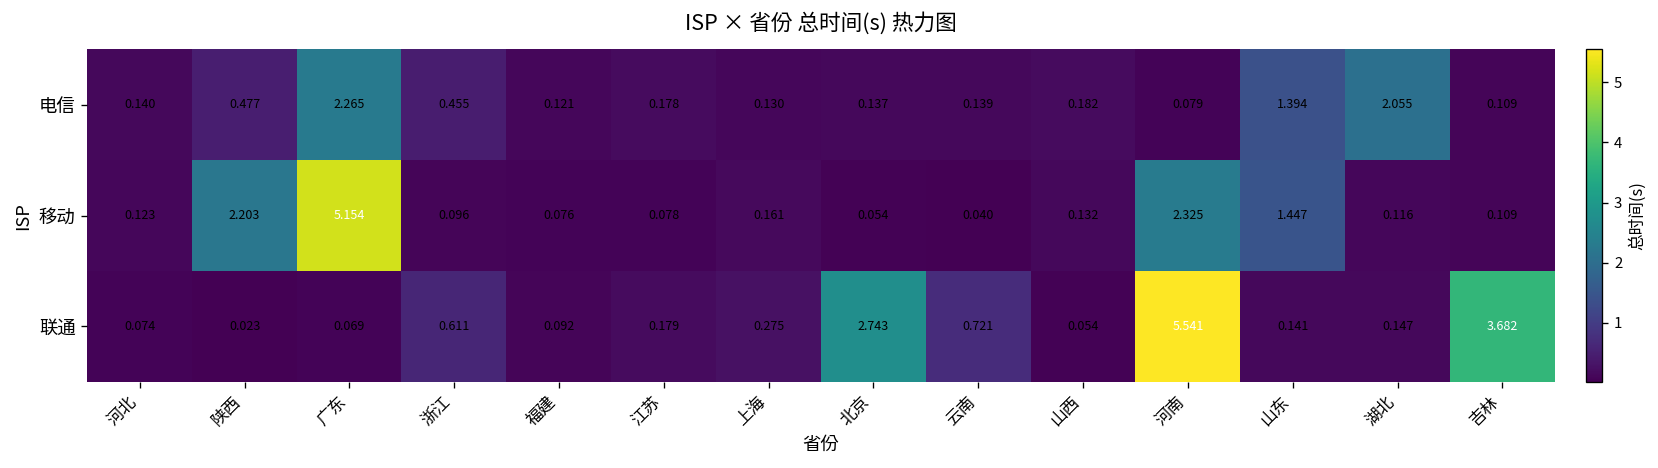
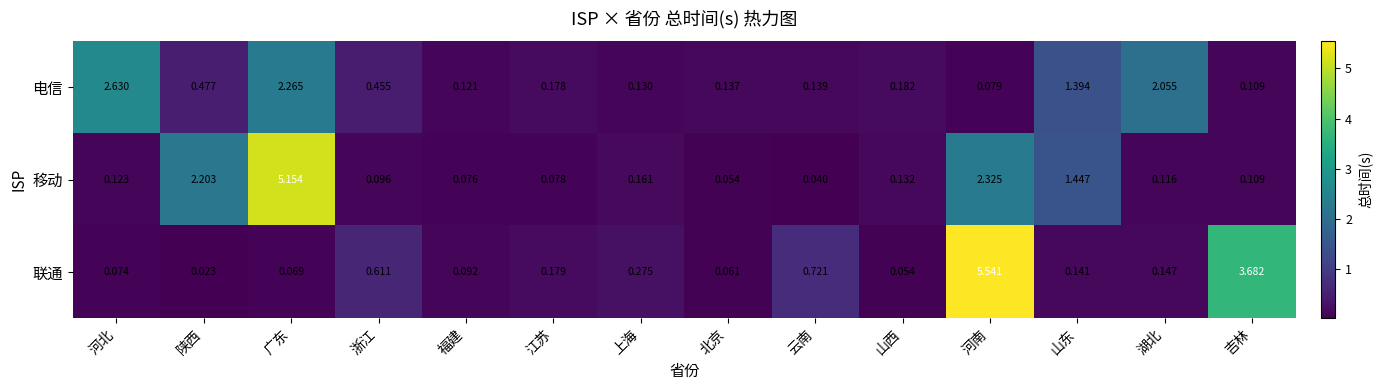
电信, 河北: 0.140 -> 2.630
联通, 北京: 2.743 -> 0.061
